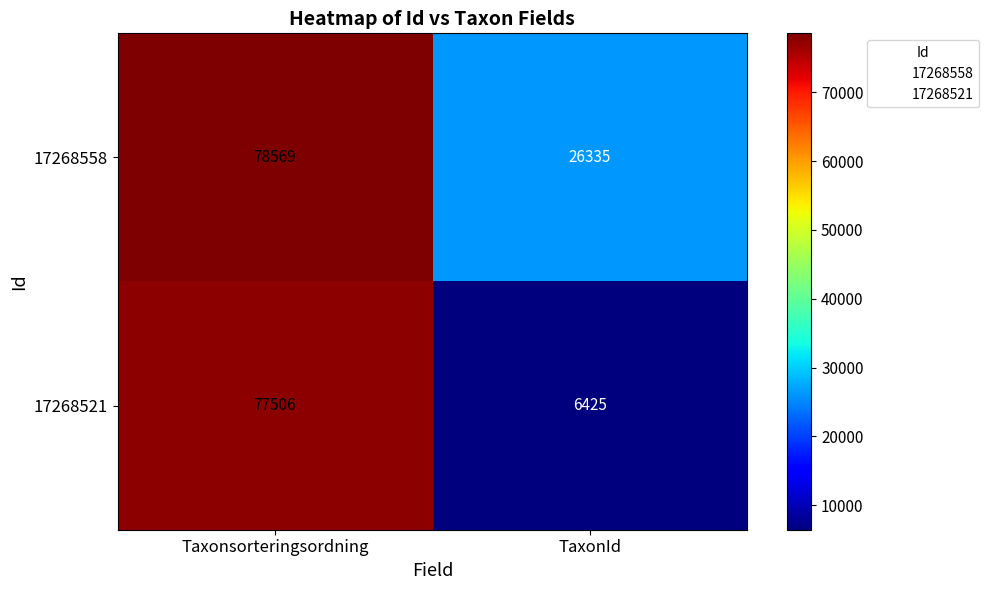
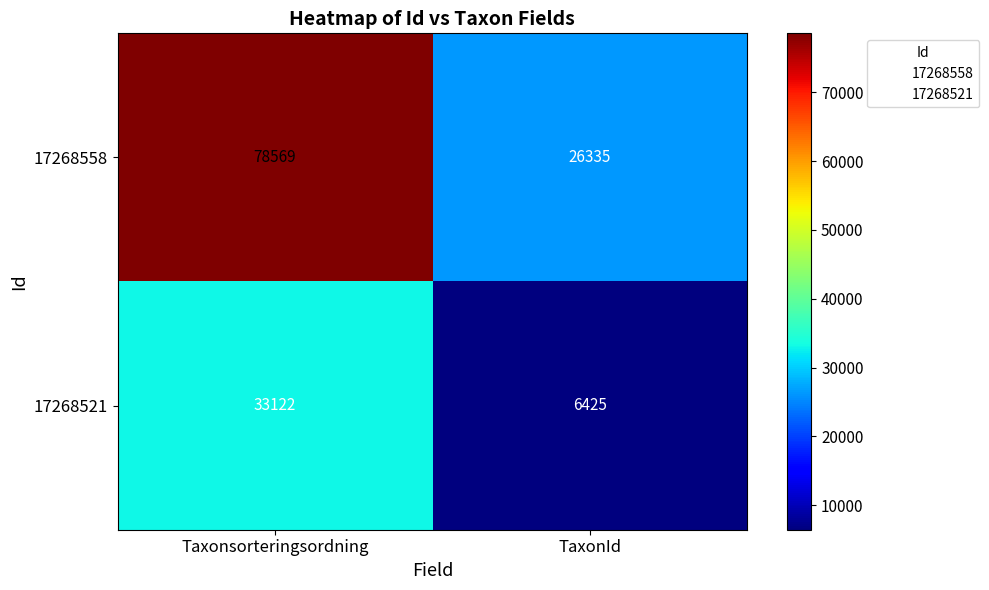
17268521, Taxonsorteringsordning: 77506 -> 33122
